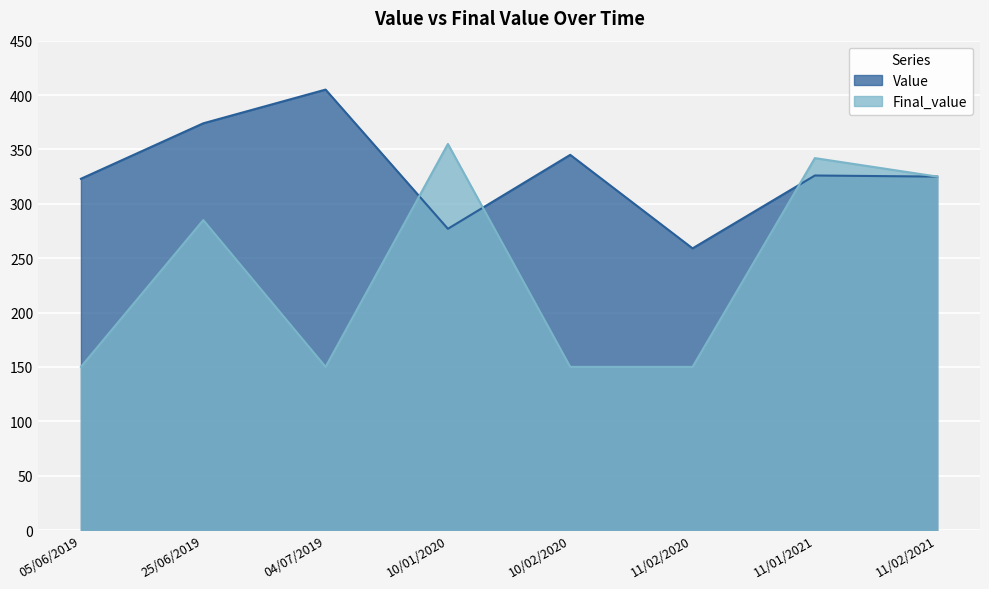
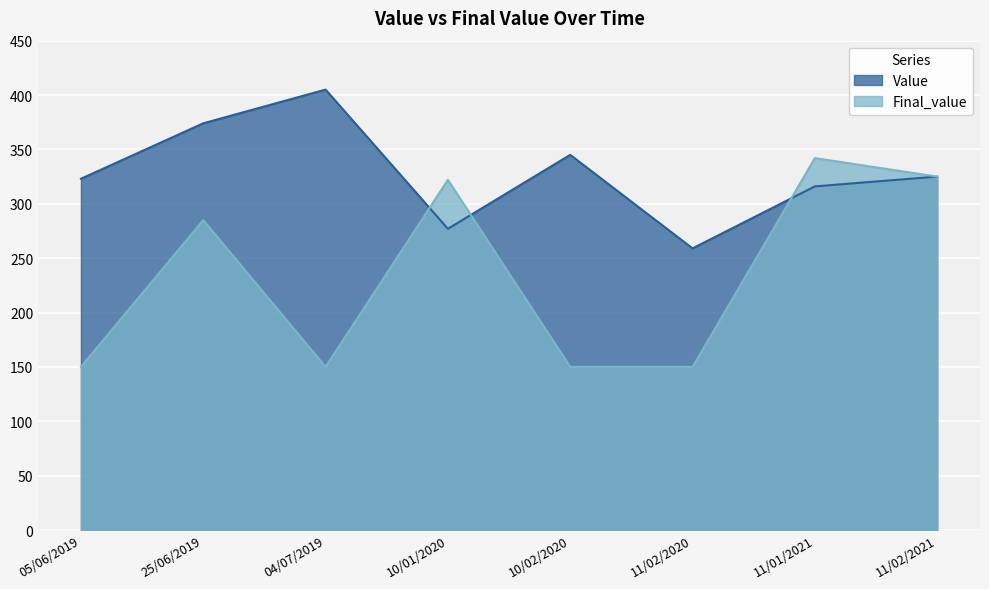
Final_value, 10/01/2020: 355 -> 322
Value, 11/01/2021: 326 -> 316
